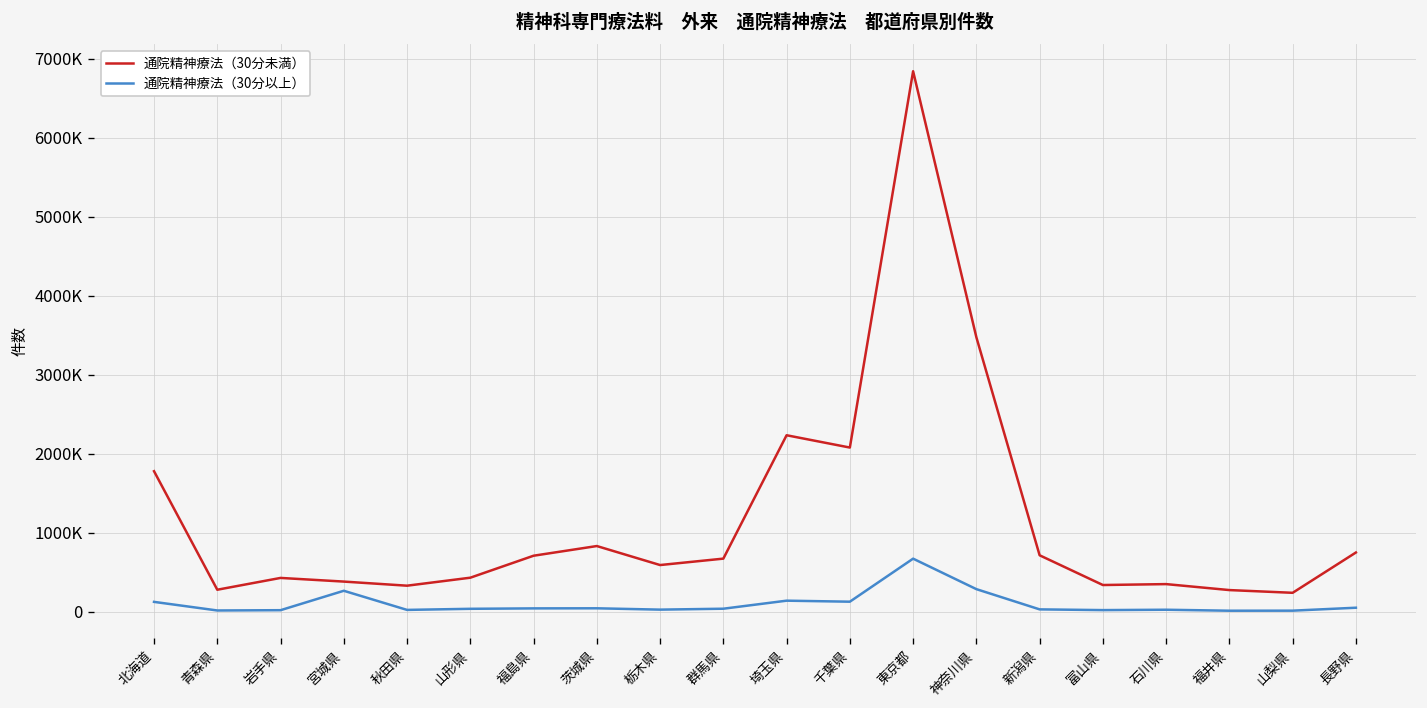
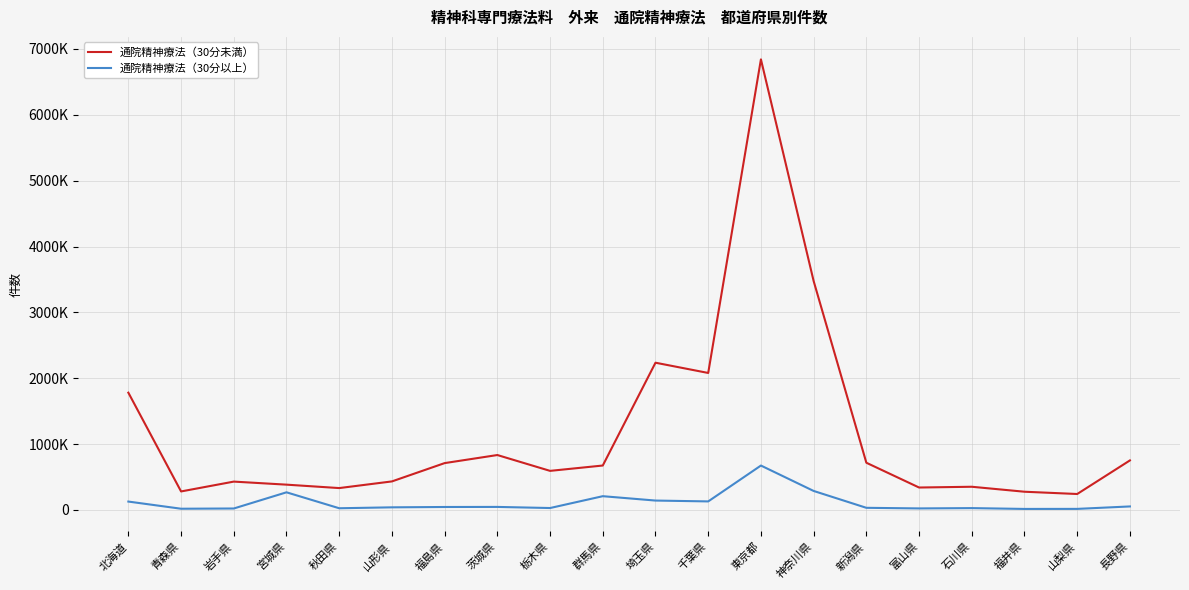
通院精神療法（30分以上）, 群馬県: 0 -> 200000
